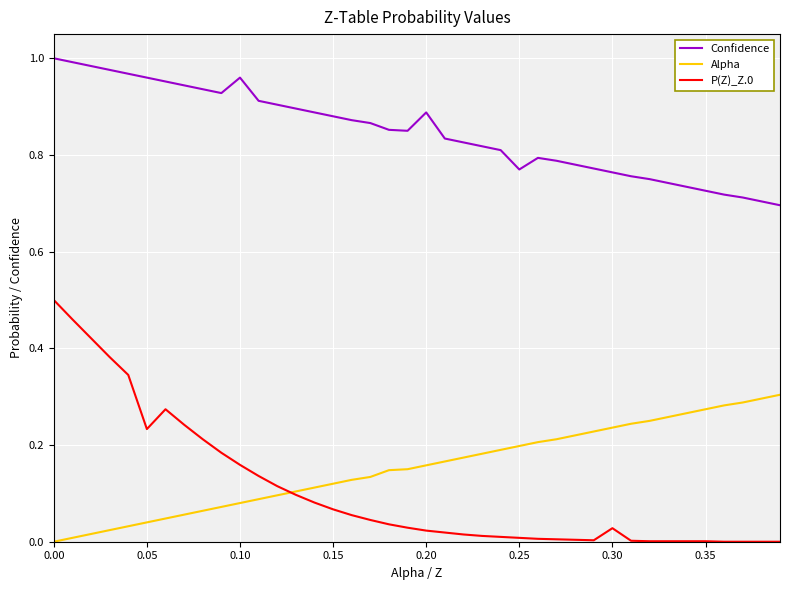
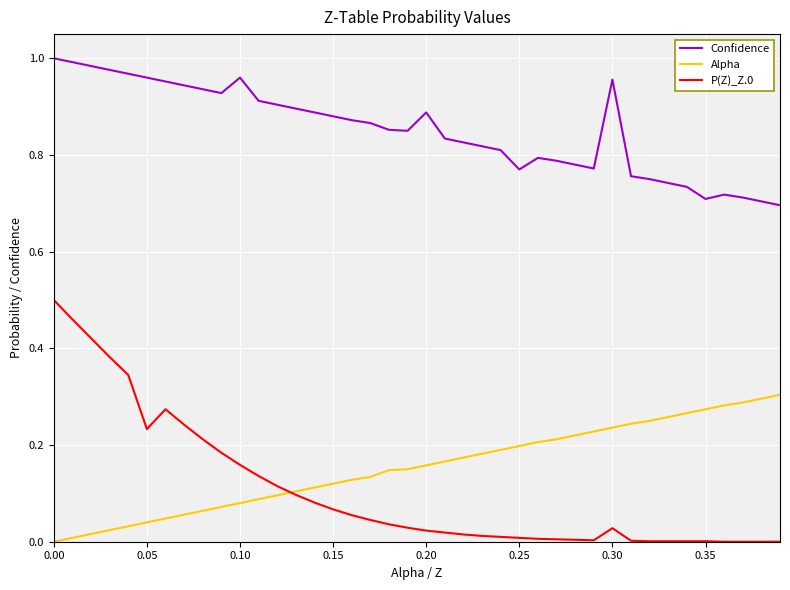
Confidence, 0.30: 0.76 -> 0.96
Confidence, 0.35: 0.73 -> 0.71
